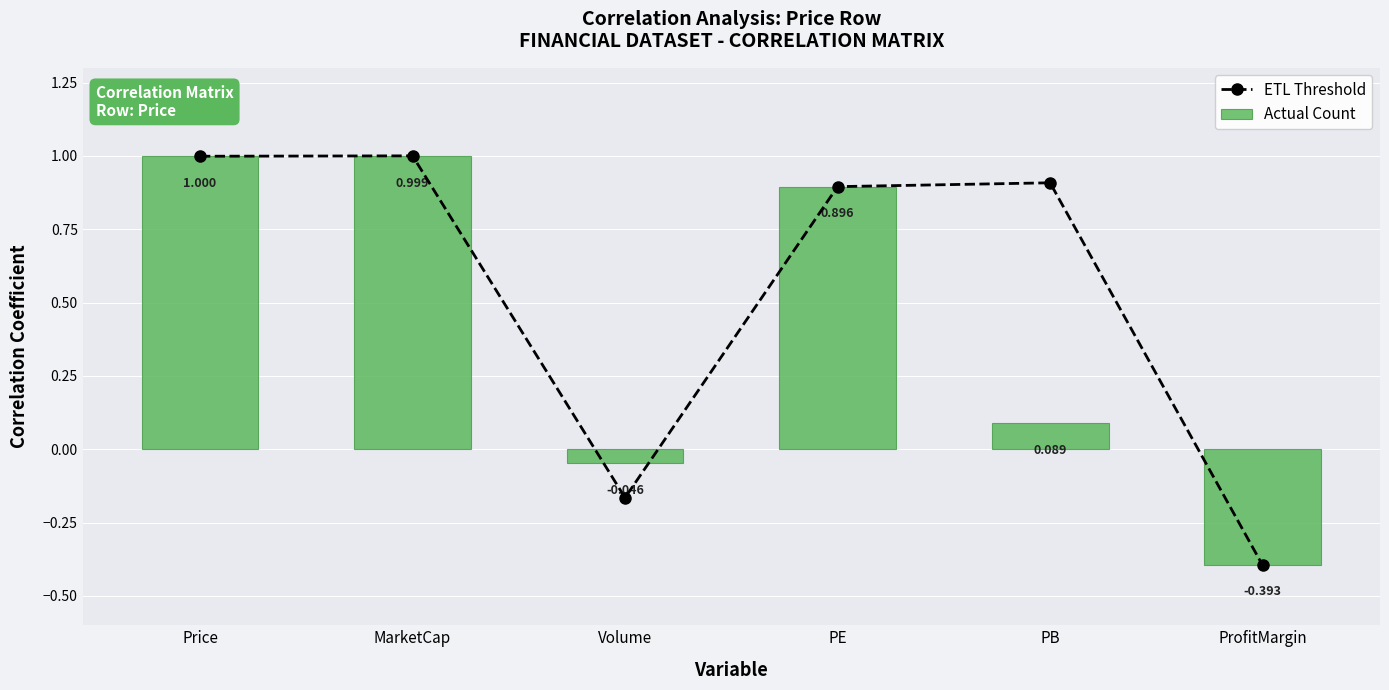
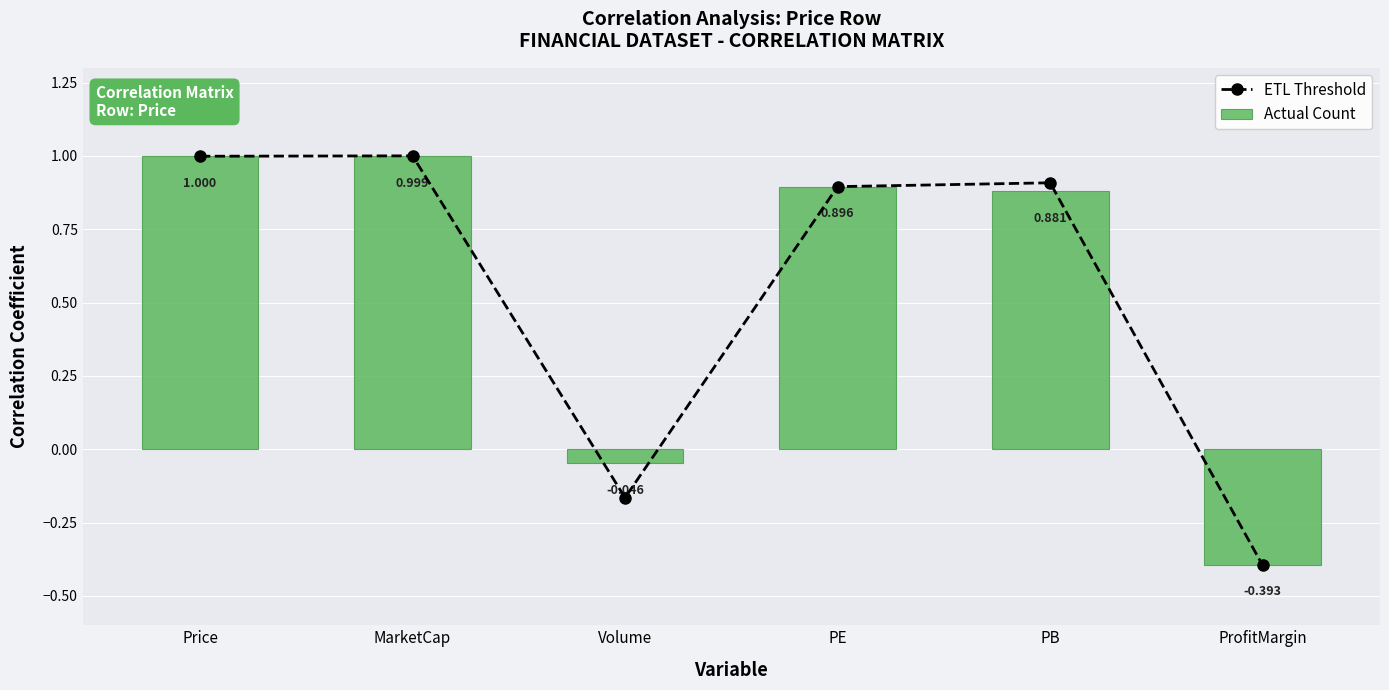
Actual Count, PB: 0.089 -> 0.881
